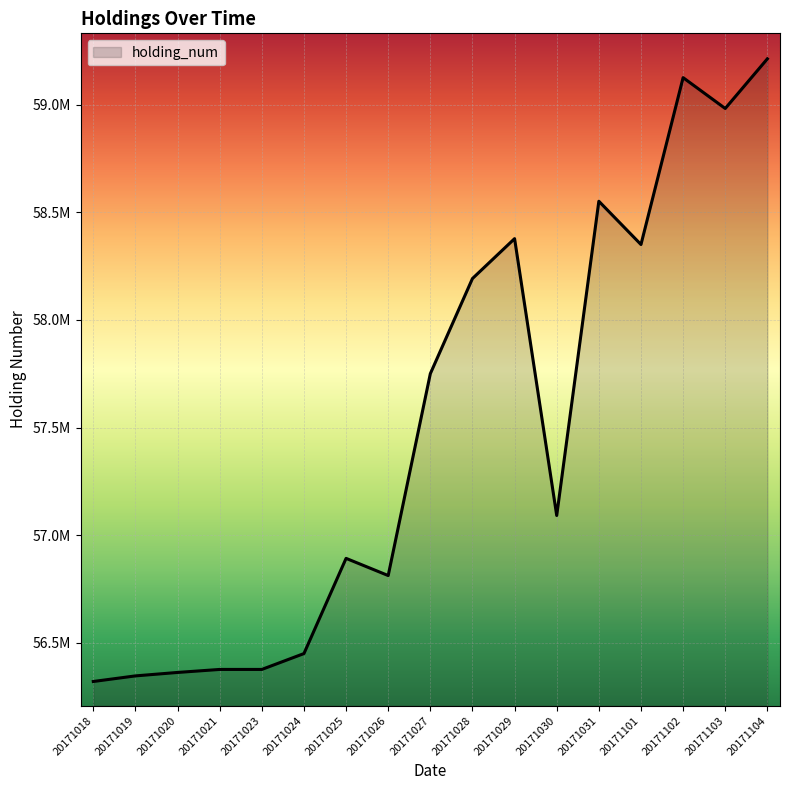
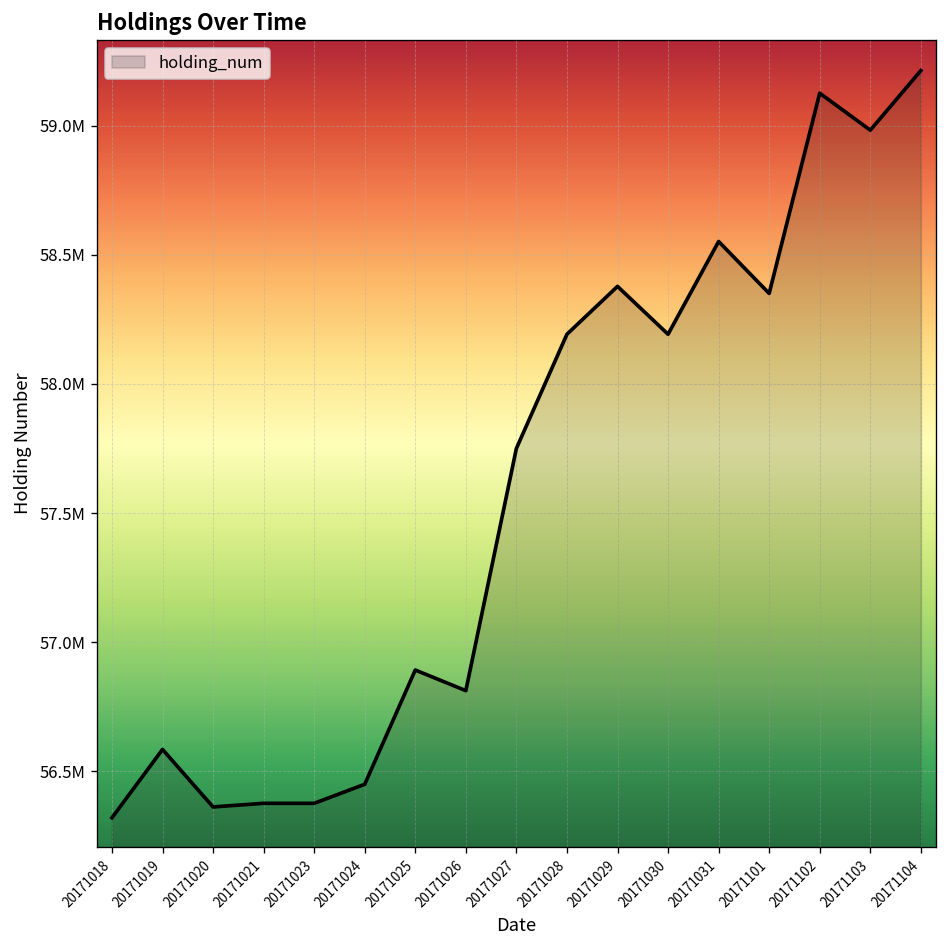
20171019: 56350000 -> 56580000
20171030: 57090000 -> 58190000
